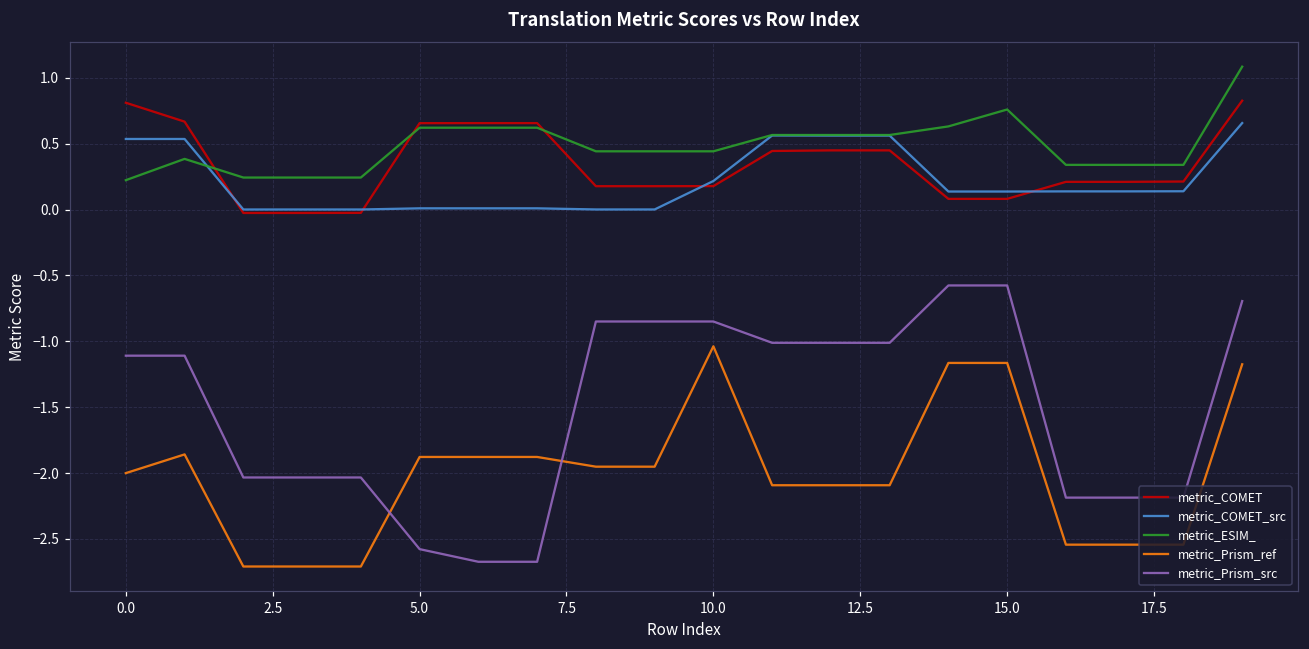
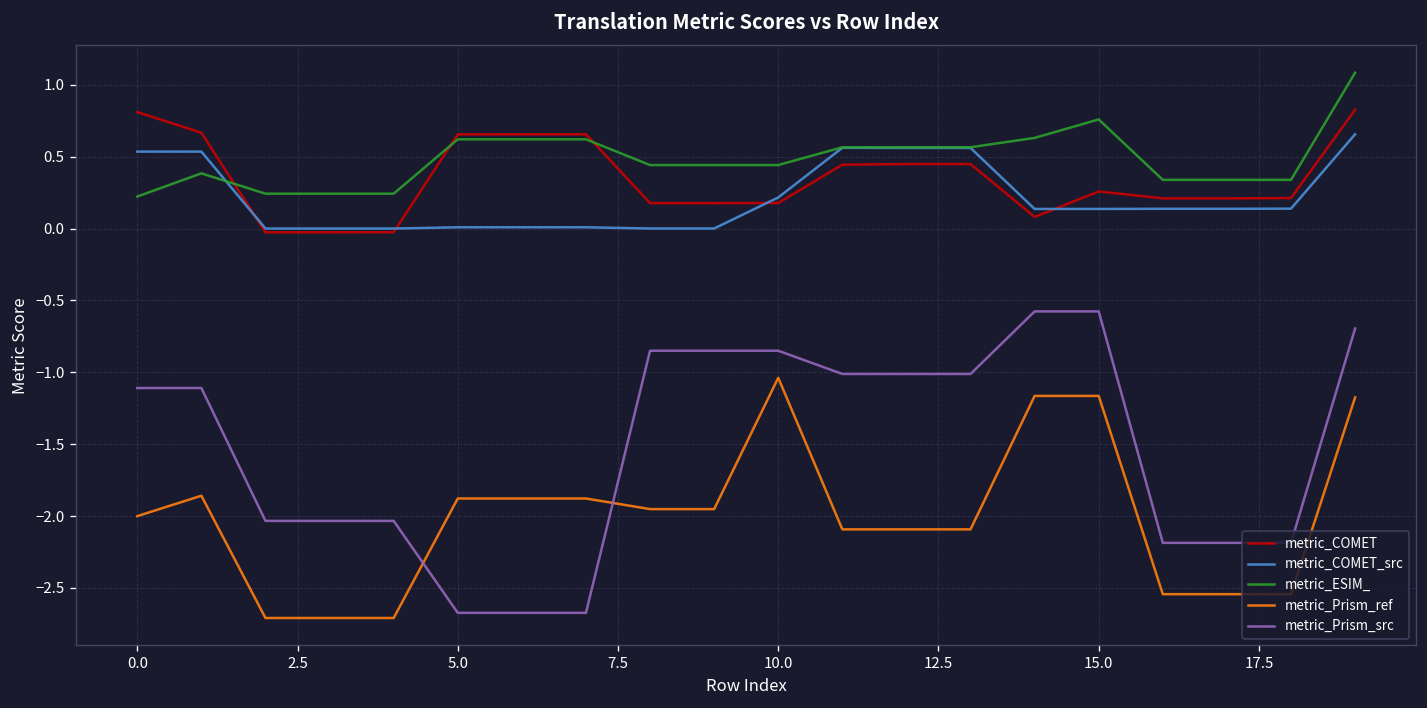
metric_Prism_src, 5.0: -2.58 -> -2.67
metric_COMET, 15.0: 0.08 -> 0.26
